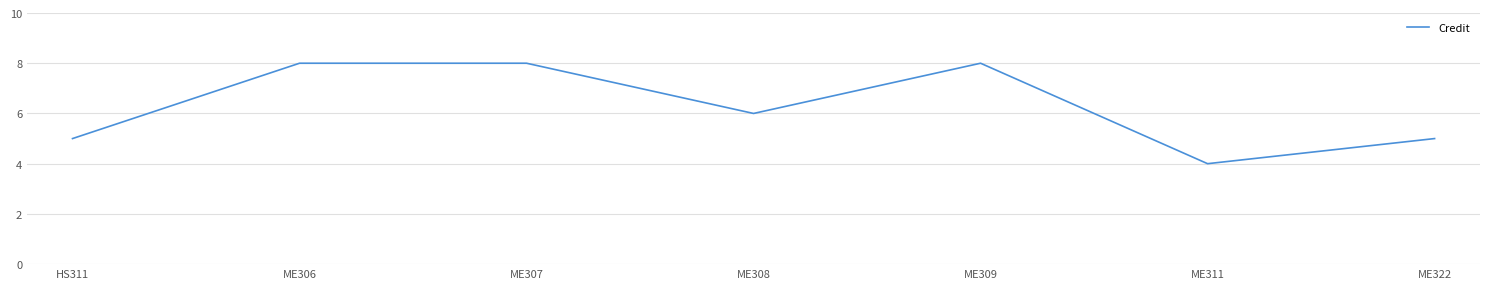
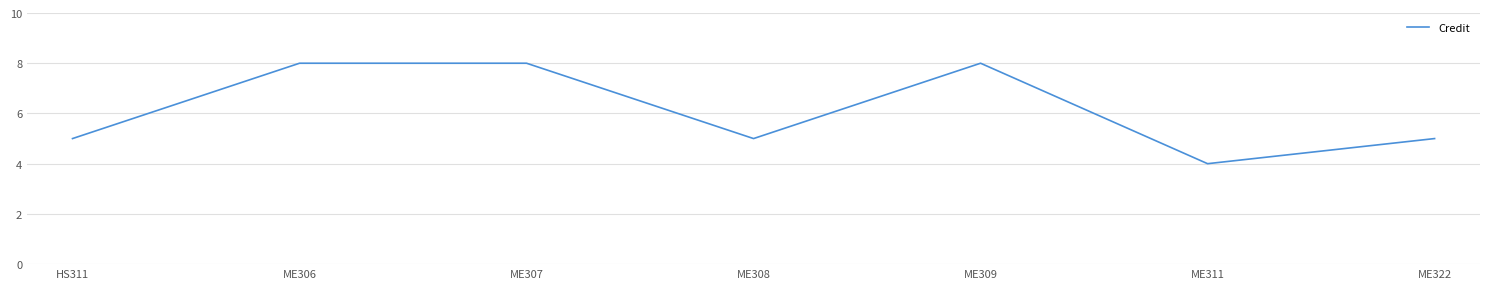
ME308: 6 -> 5
